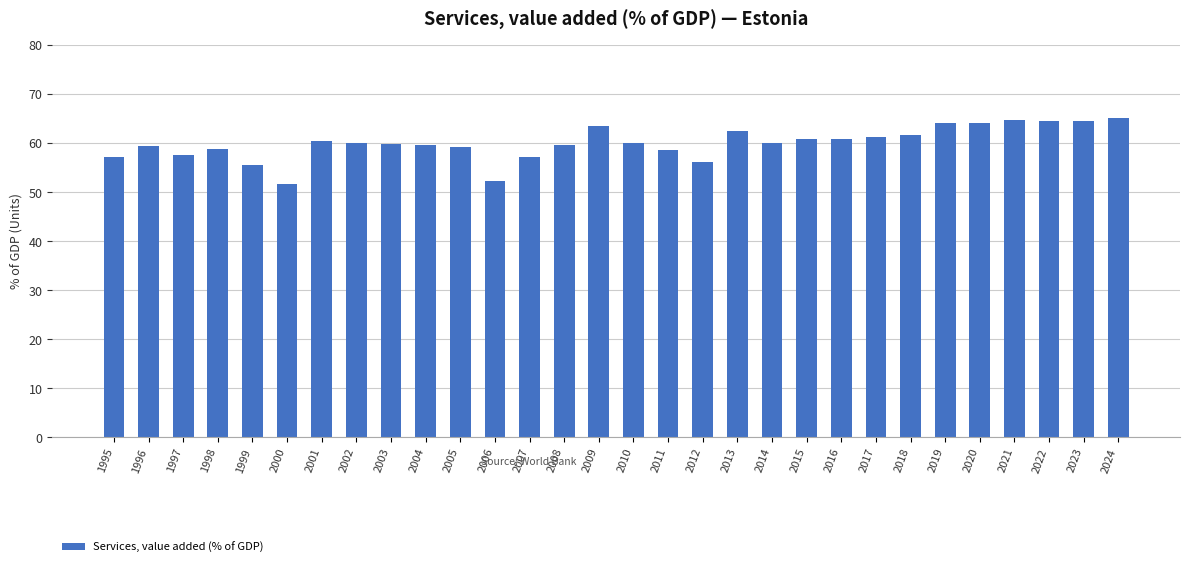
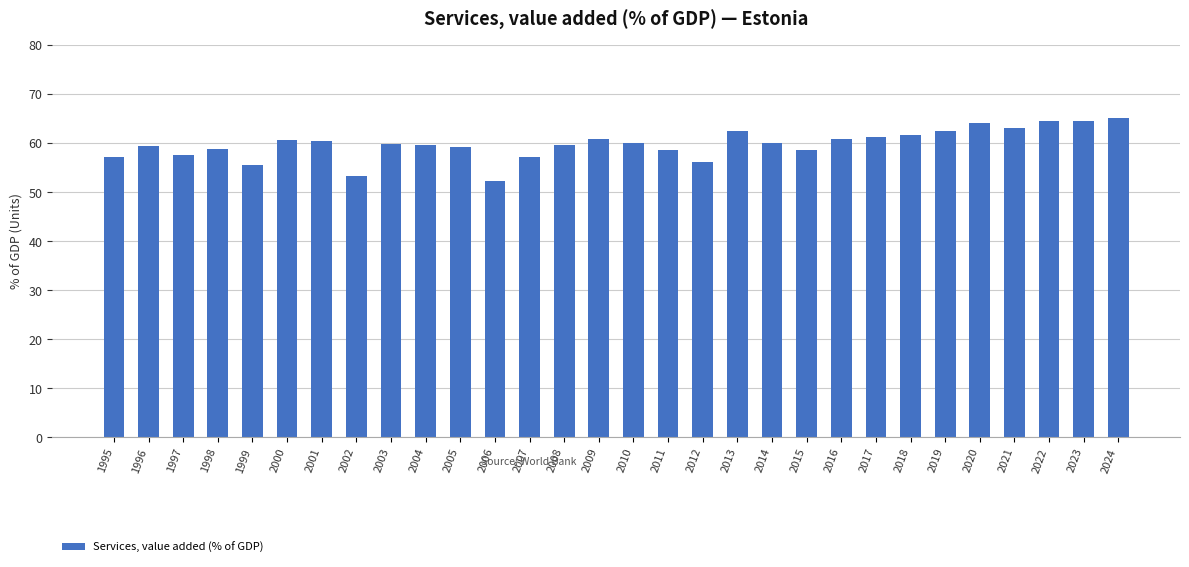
2000: 52 -> 61
2002: 60 -> 53
2009: 63 -> 61
2015: 61 -> 59
2019: 64 -> 62
2021: 65 -> 63
